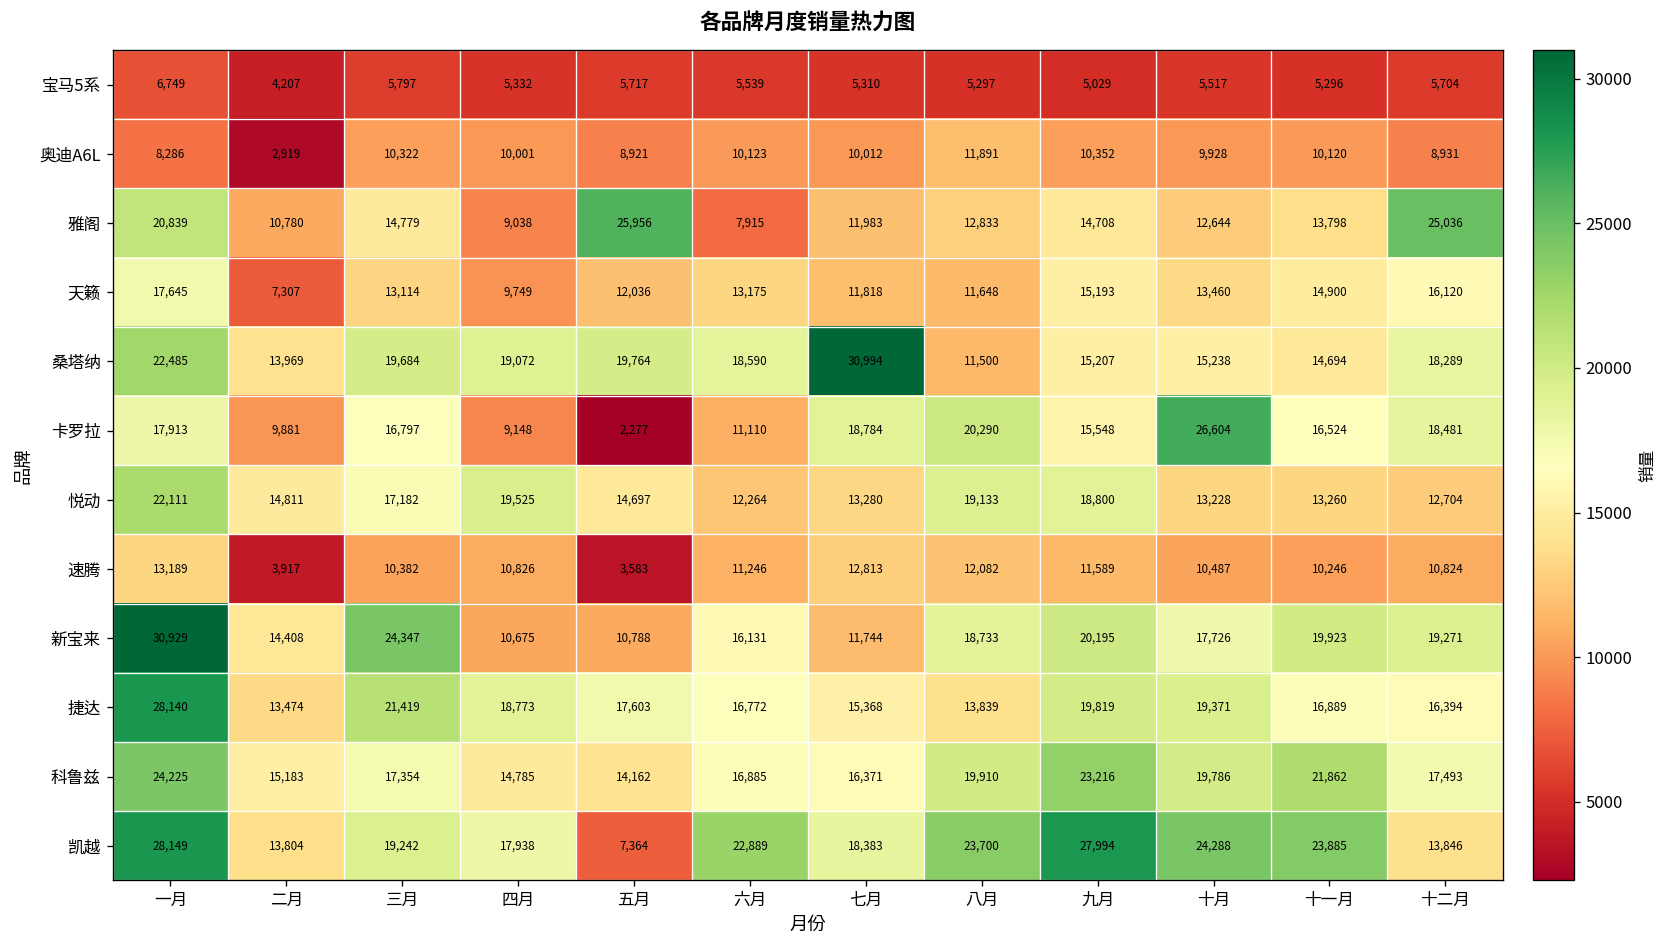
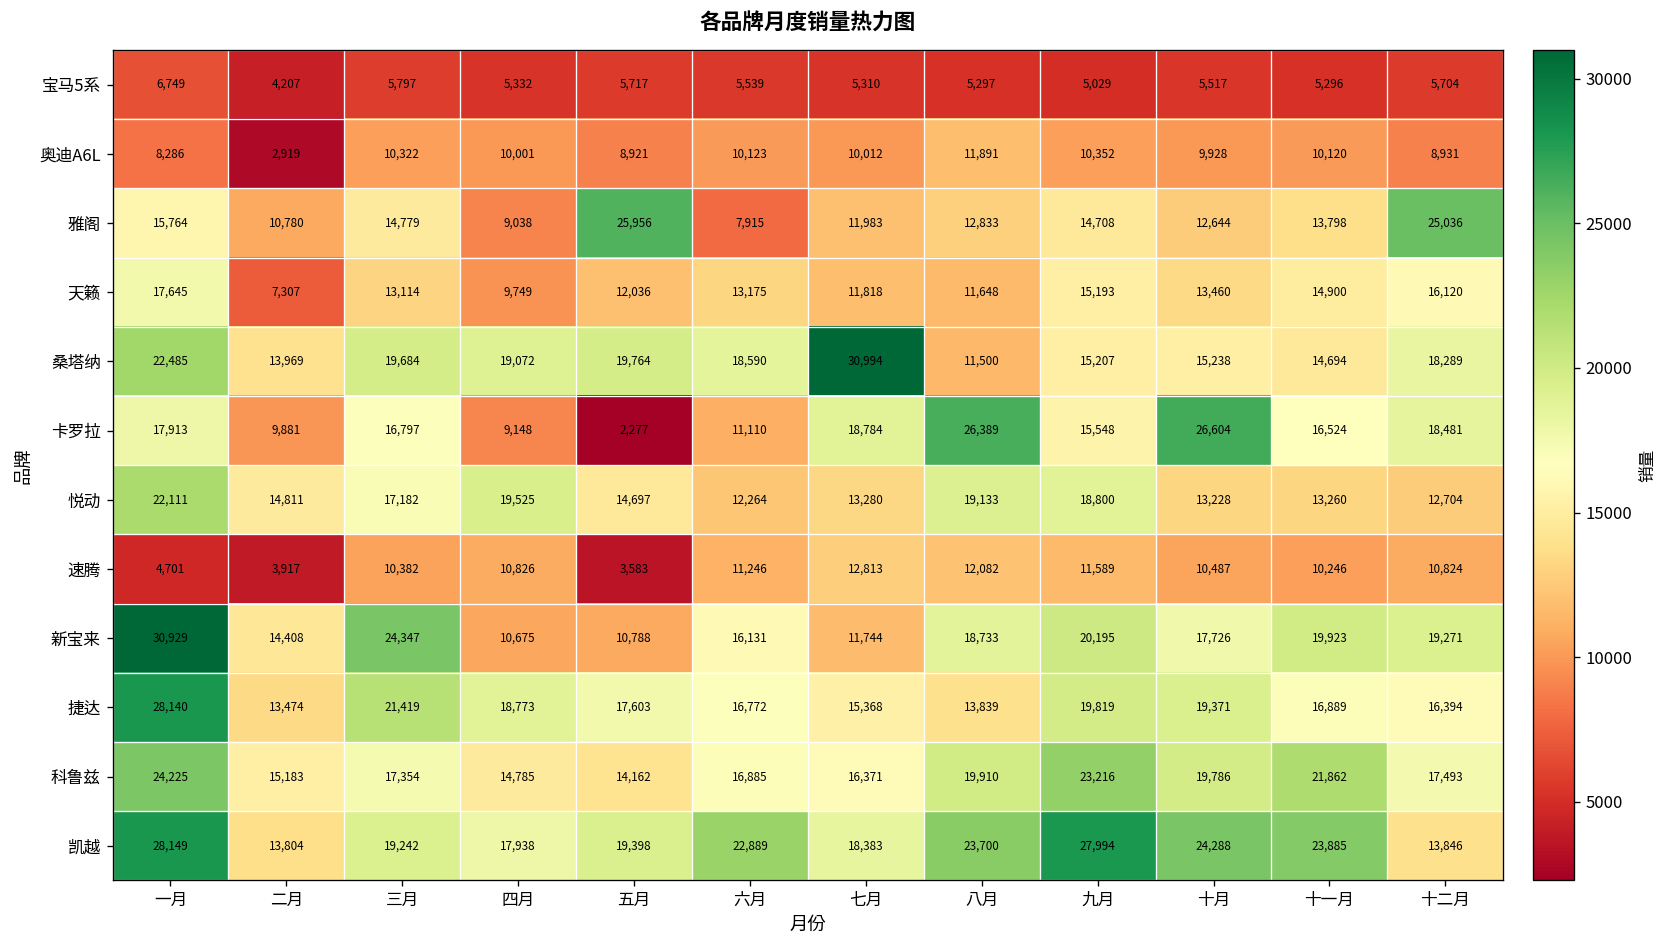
雅阁, 一月: 20,839 -> 15,764
卡罗拉, 八月: 20,290 -> 26,389
速腾, 一月: 13,189 -> 4,701
凯越, 五月: 7,364 -> 19,398
